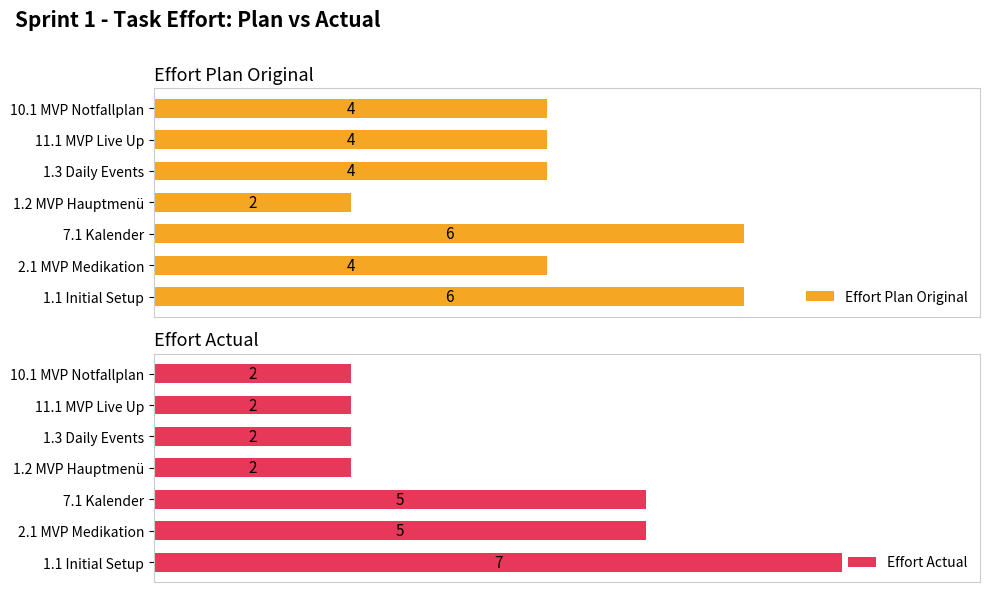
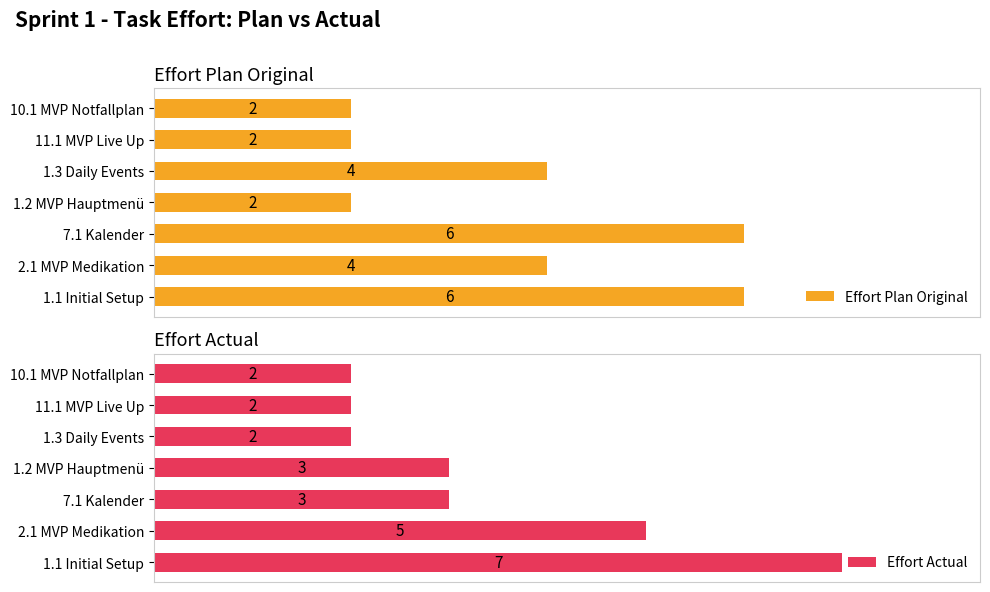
Effort Plan Original, 10.1 MVP Notfallplan: 4 -> 2
Effort Plan Original, 11.1 MVP Live Up: 4 -> 2
Effort Actual, 1.2 MVP Hauptmenü: 2 -> 3
Effort Actual, 7.1 Kalender: 5 -> 3
